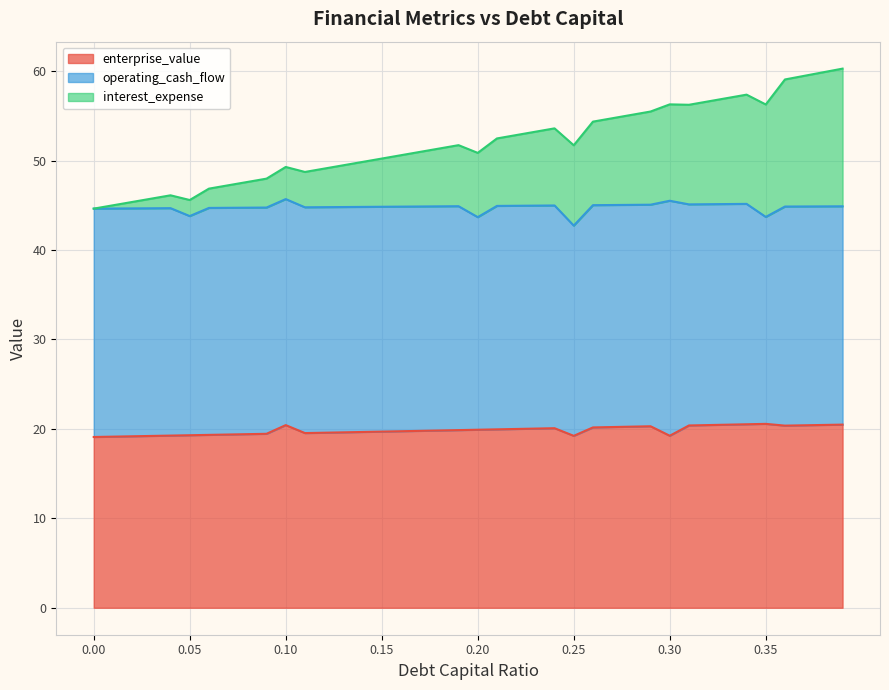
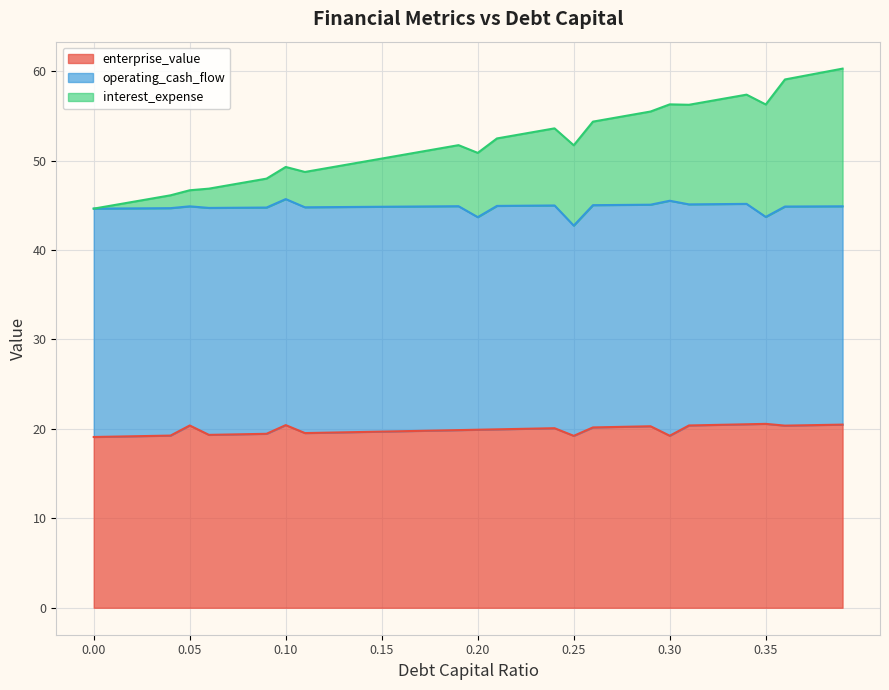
enterprise_value, 0.05: 19 -> 20
